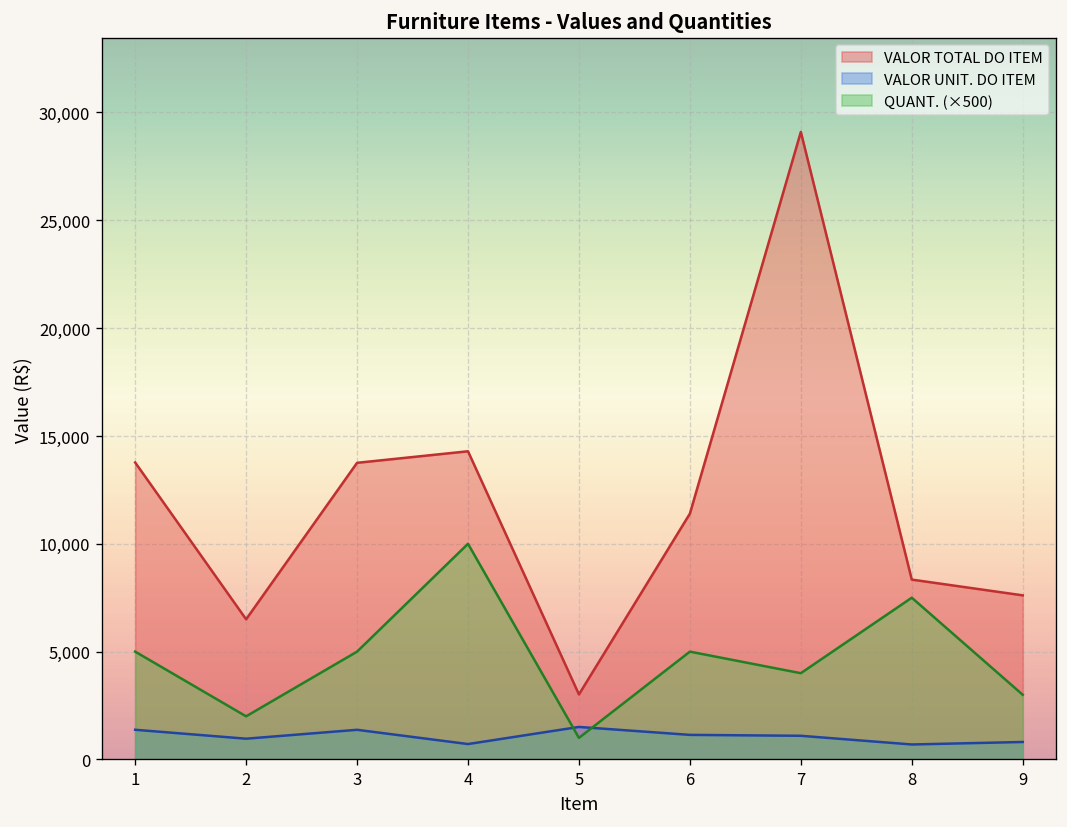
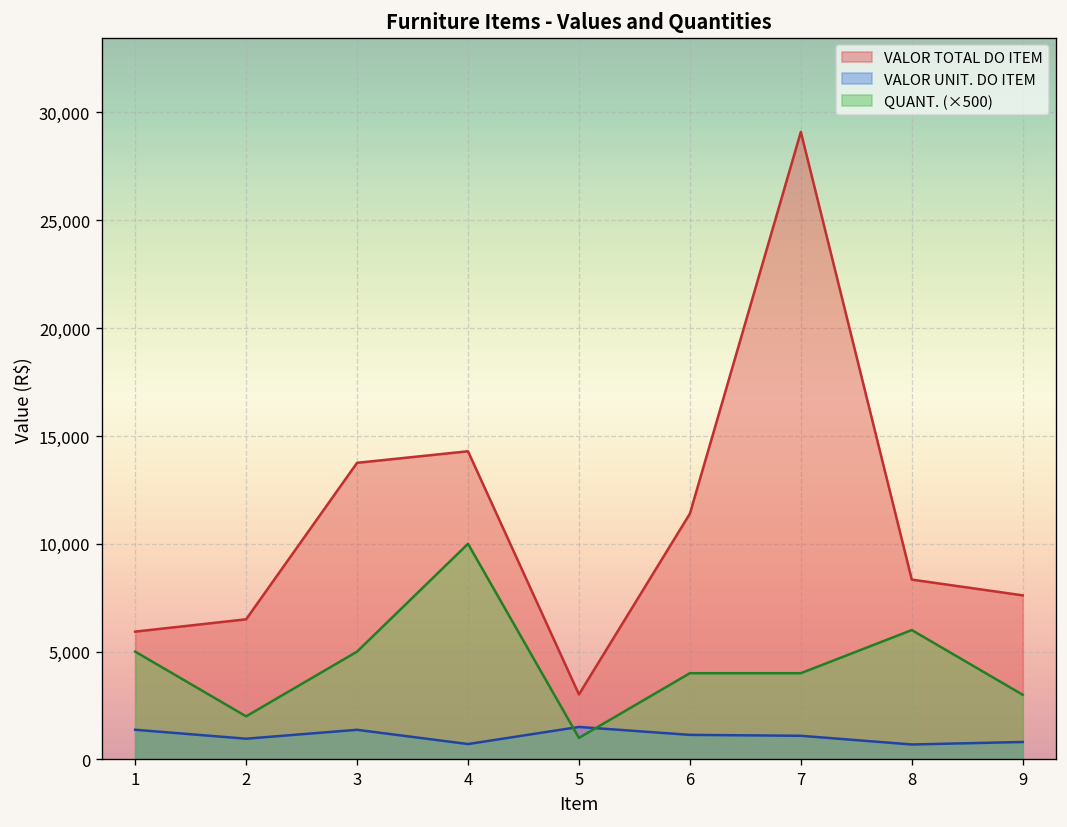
VALOR TOTAL DO ITEM, 1: 13,800 -> 5,900
QUANT. (×500), 6: 5,000 -> 4,000
QUANT. (×500), 8: 7,500 -> 6,000
